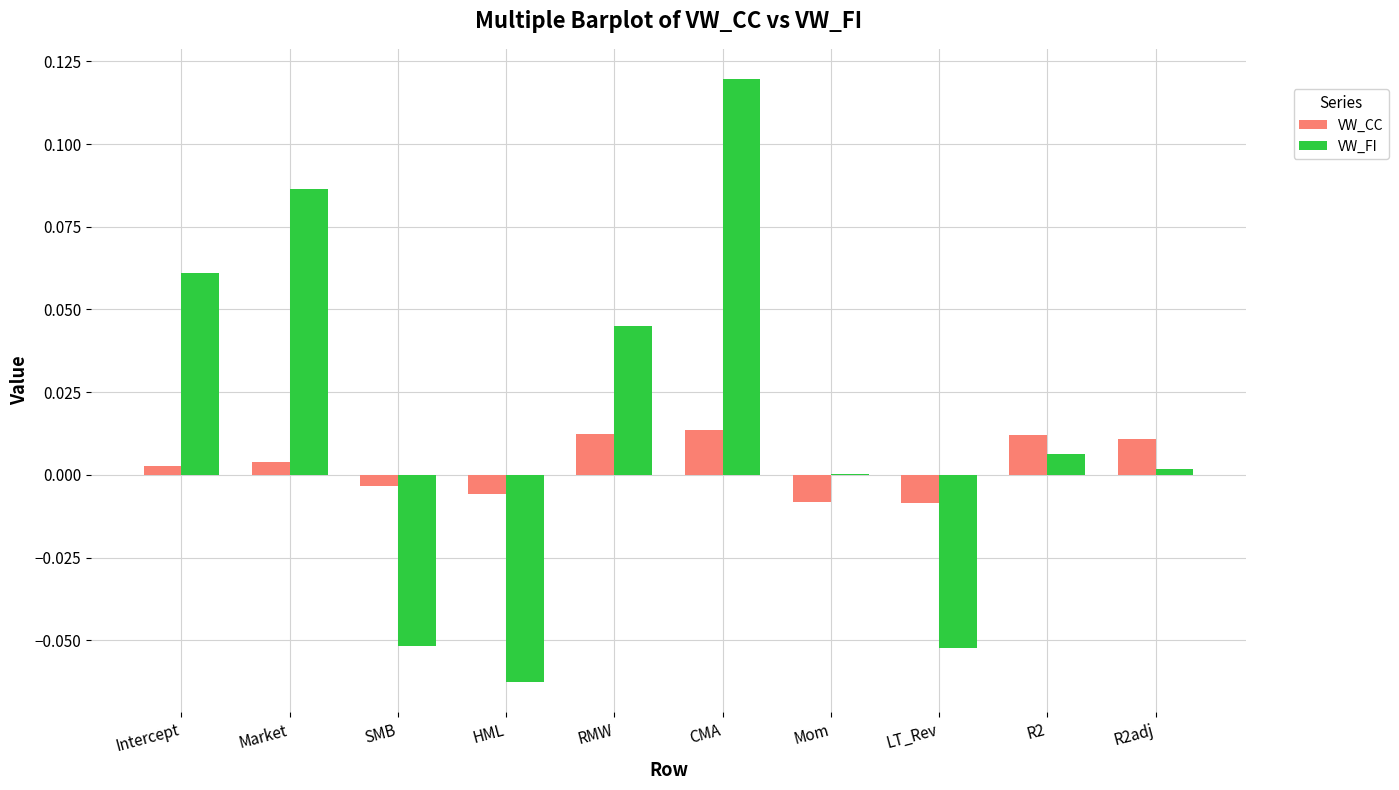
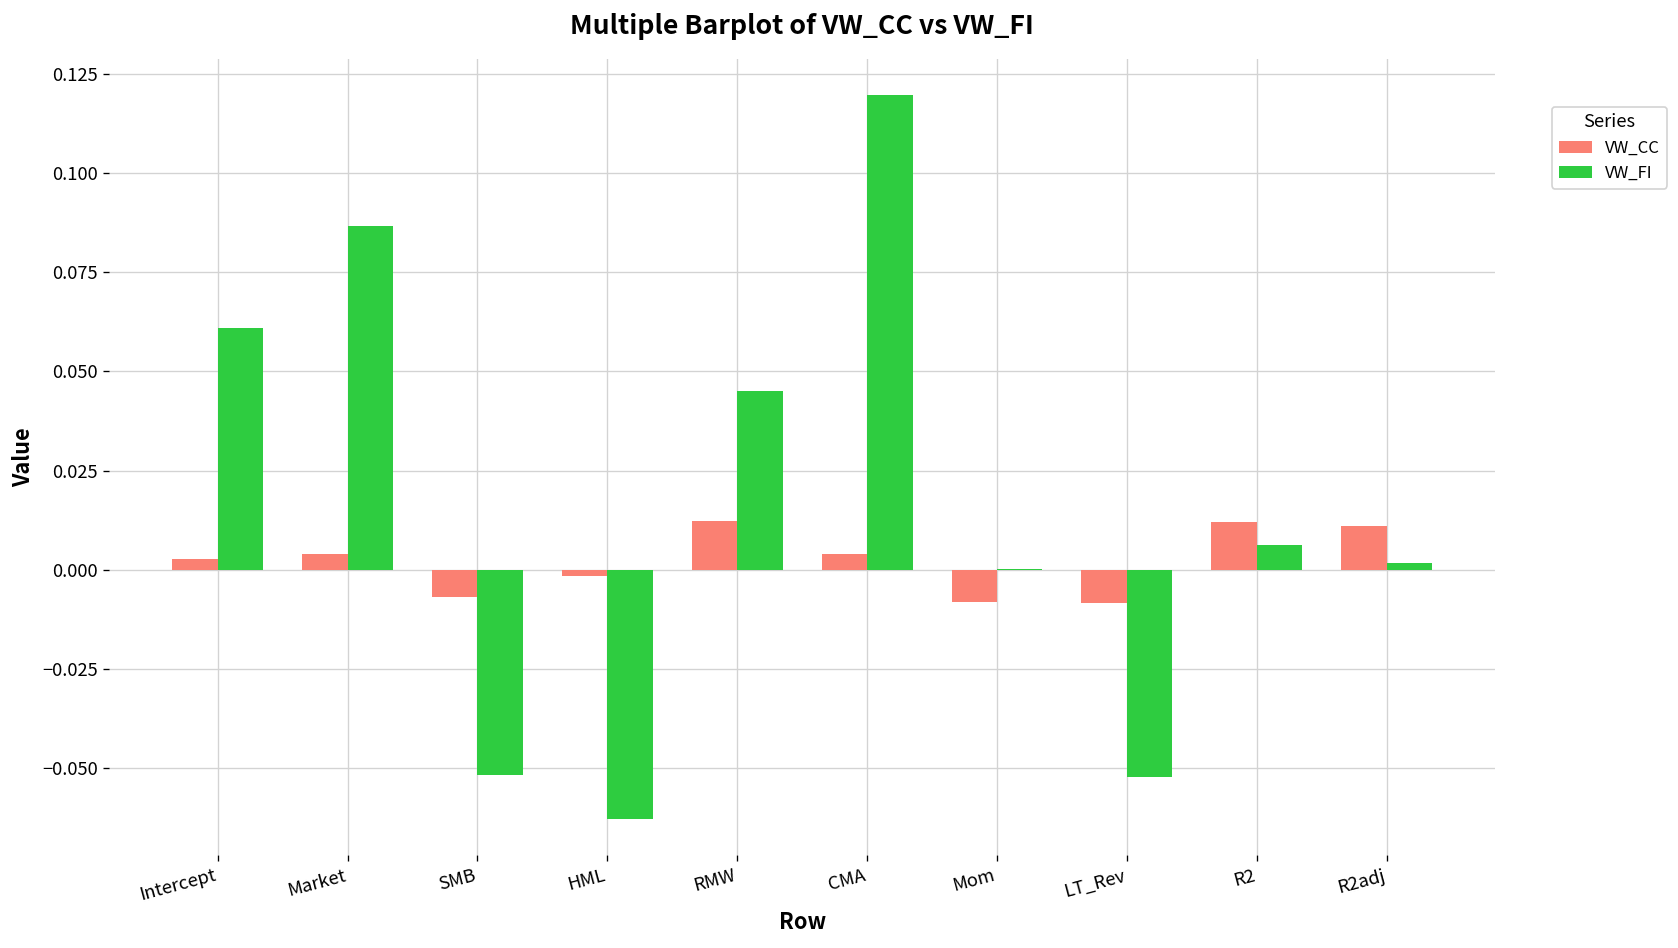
VW_CC, SMB: -0.003 -> -0.007
VW_CC, HML: -0.006 -> -0.002
VW_CC, CMA: 0.013 -> 0.004
